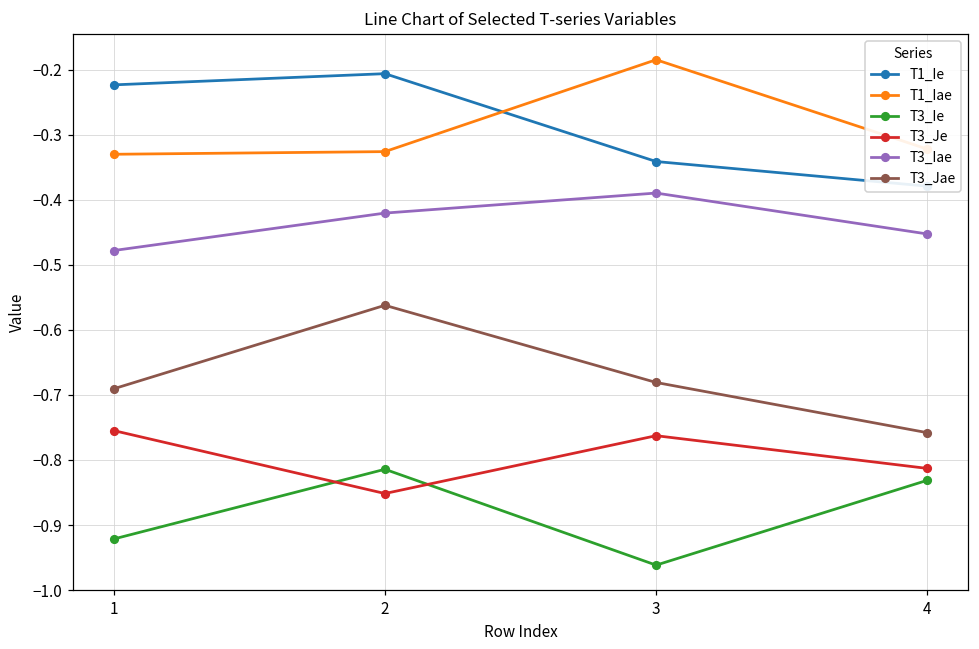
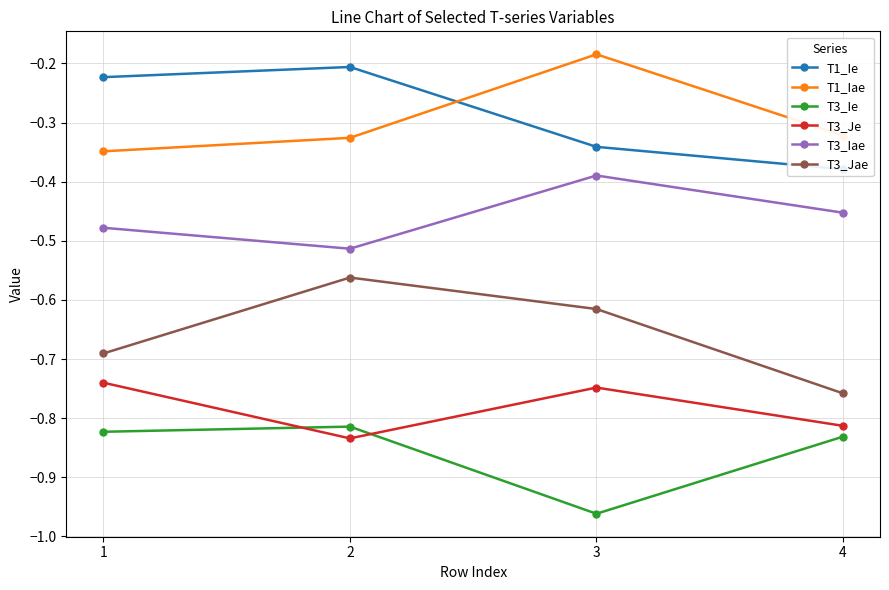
T1_Iae, 1: -0.33 -> -0.35
T3_Ie, 1: -0.92 -> -0.82
T3_Je, 1: -0.75 -> -0.74
T3_Je, 2: -0.85 -> -0.83
T3_Iae, 2: -0.42 -> -0.51
T3_Je, 3: -0.76 -> -0.75
T3_Jae, 3: -0.68 -> -0.62
